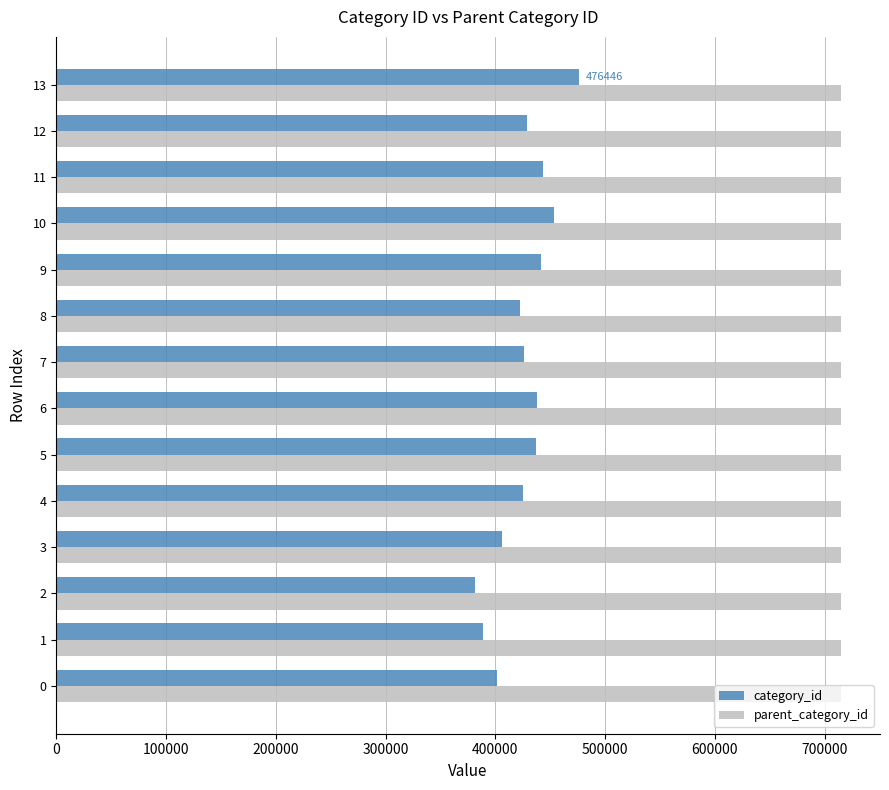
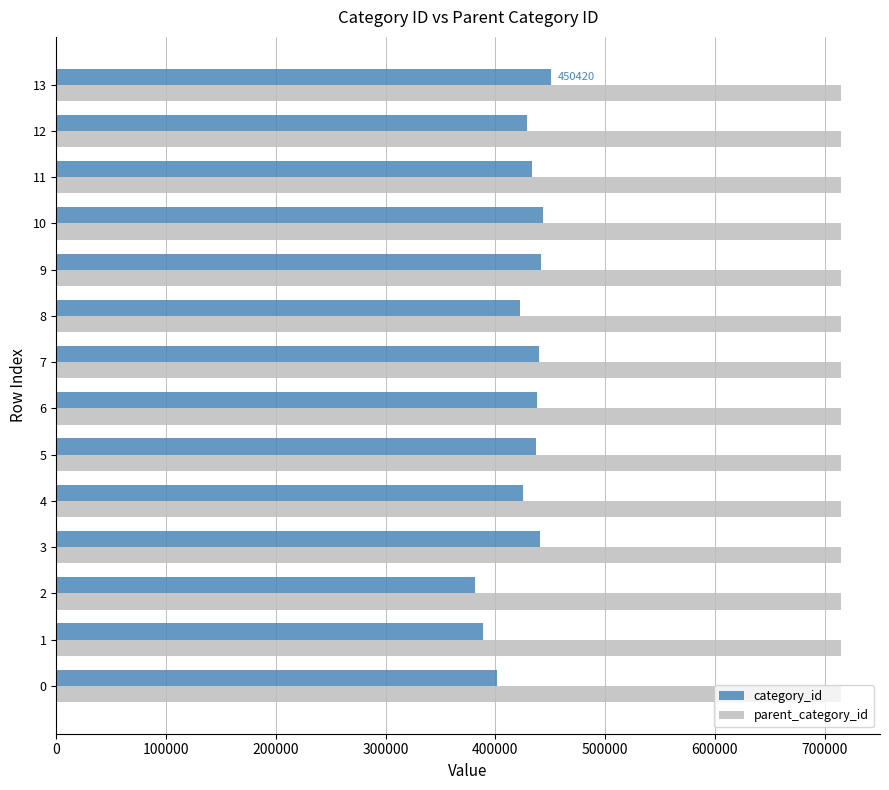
category_id, 13: 476446 -> 450420
category_id, 11: 444000 -> 434000
category_id, 10: 454000 -> 443000
category_id, 7: 426000 -> 439000
category_id, 3: 406000 -> 441000
